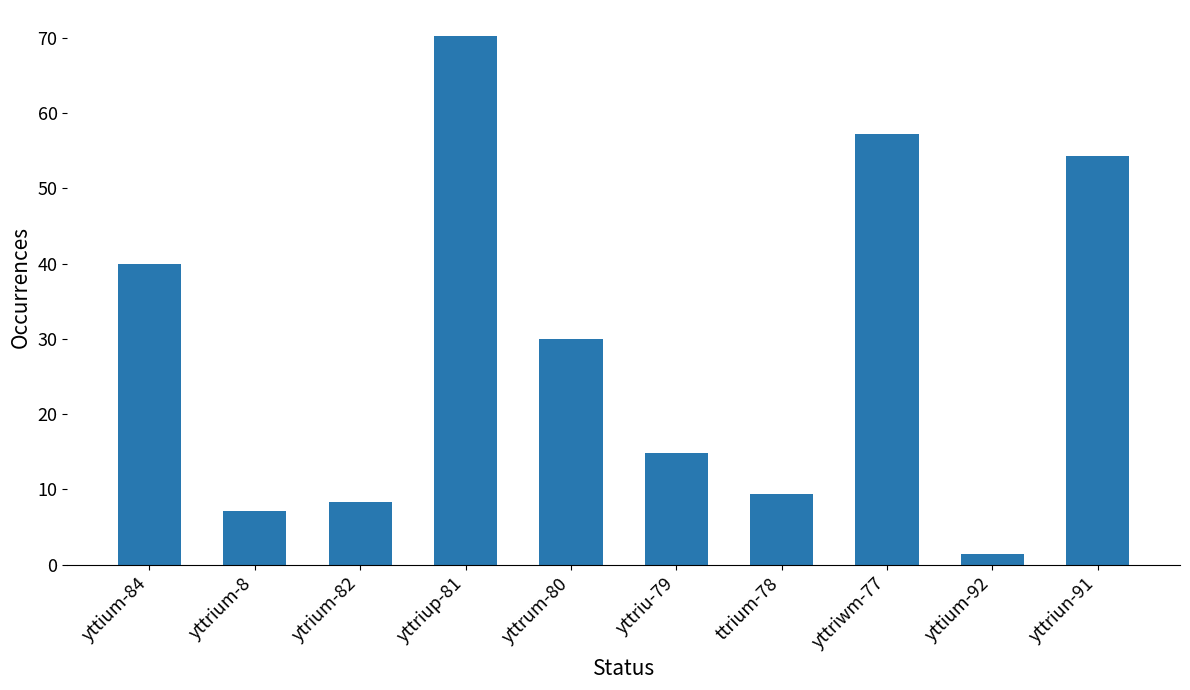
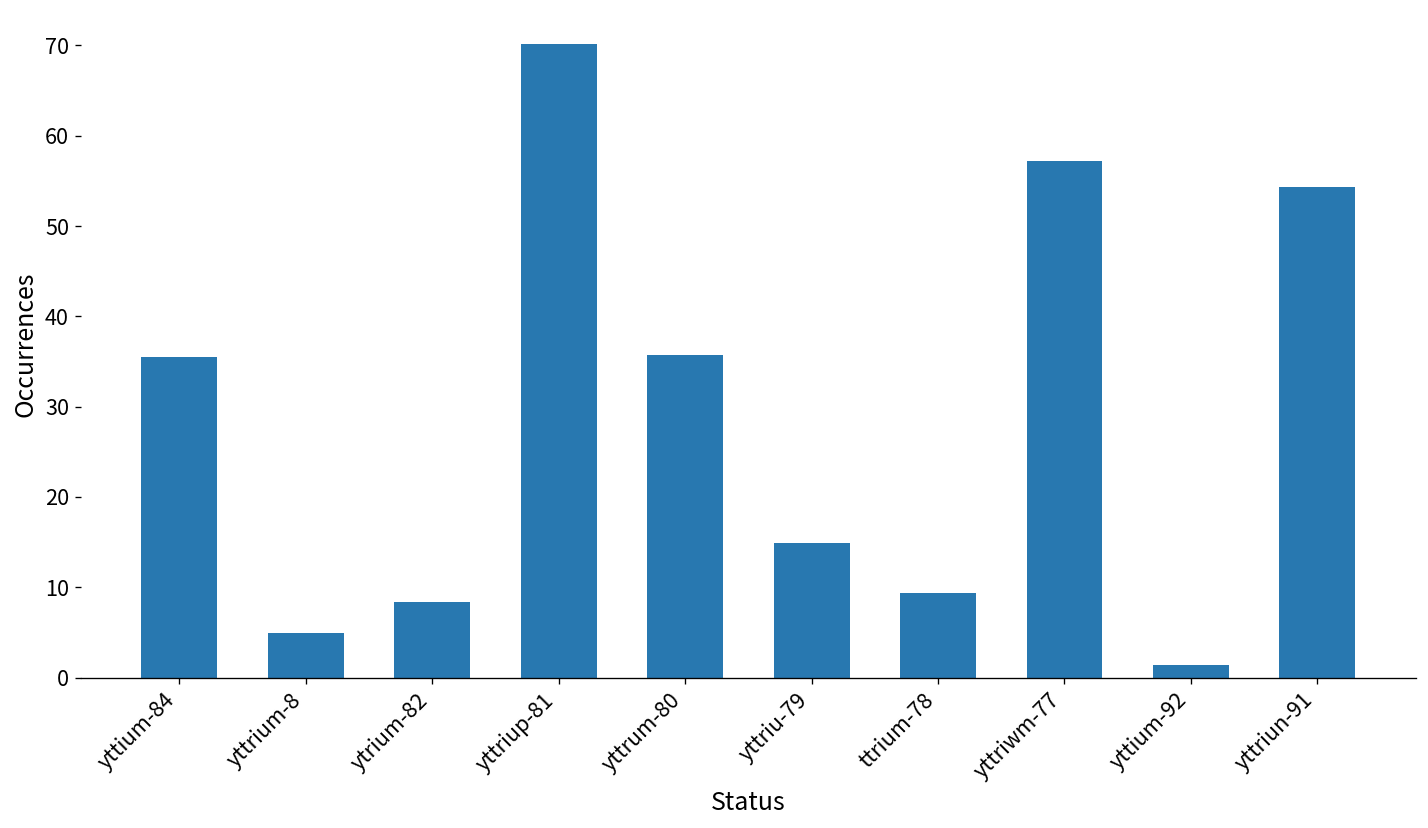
yttium-84: 40 -> 36
yttrium-8: 7 -> 5
yttrum-80: 30 -> 36
